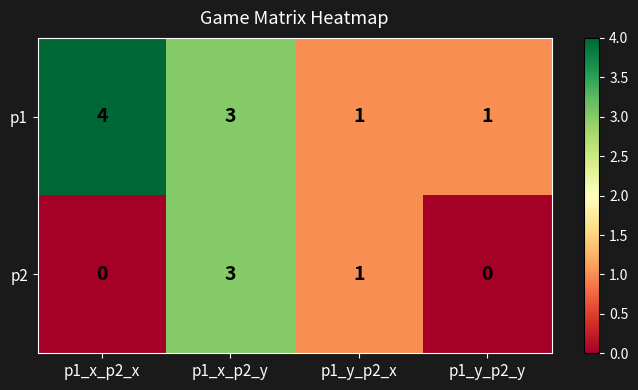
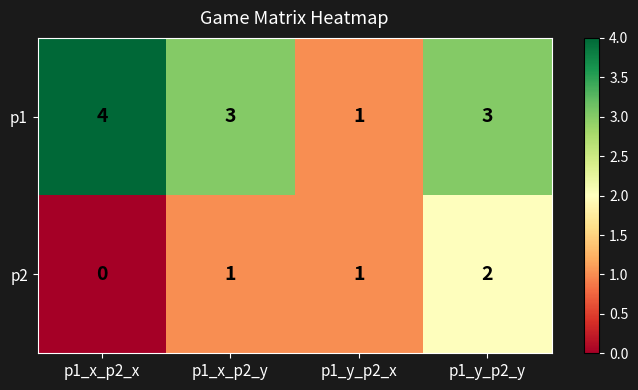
p1, p1_y_p2_y: 1 -> 3
p2, p1_x_p2_y: 3 -> 1
p2, p1_y_p2_y: 0 -> 2
